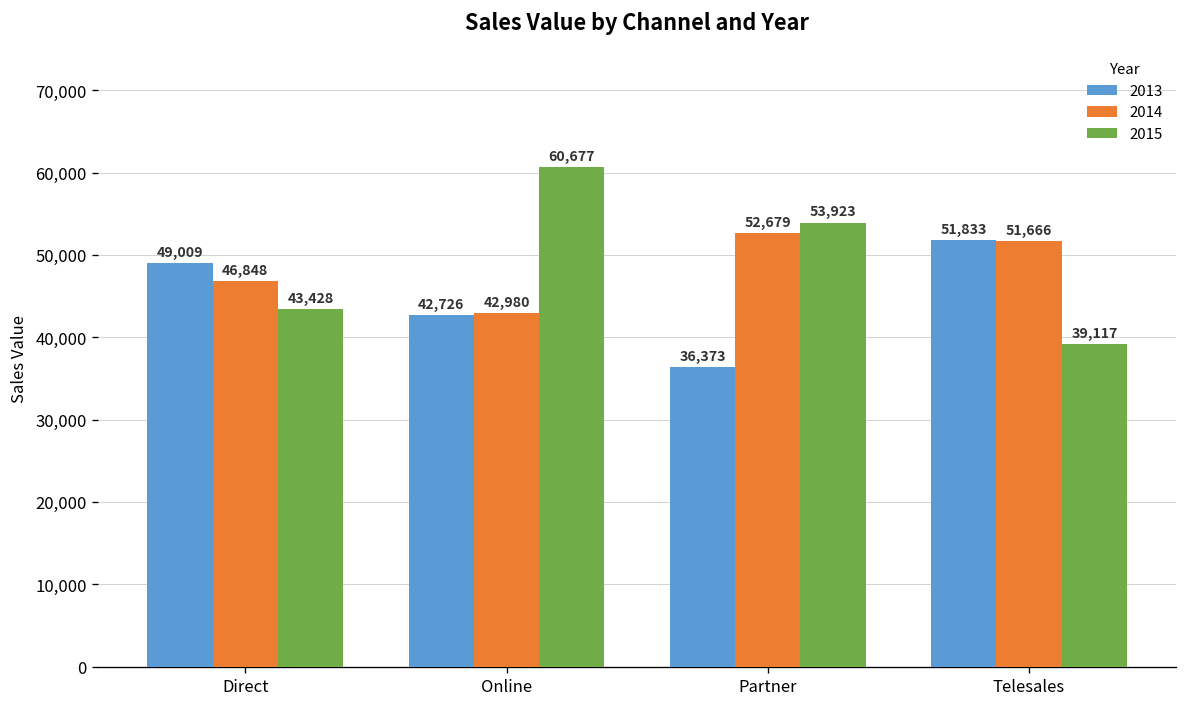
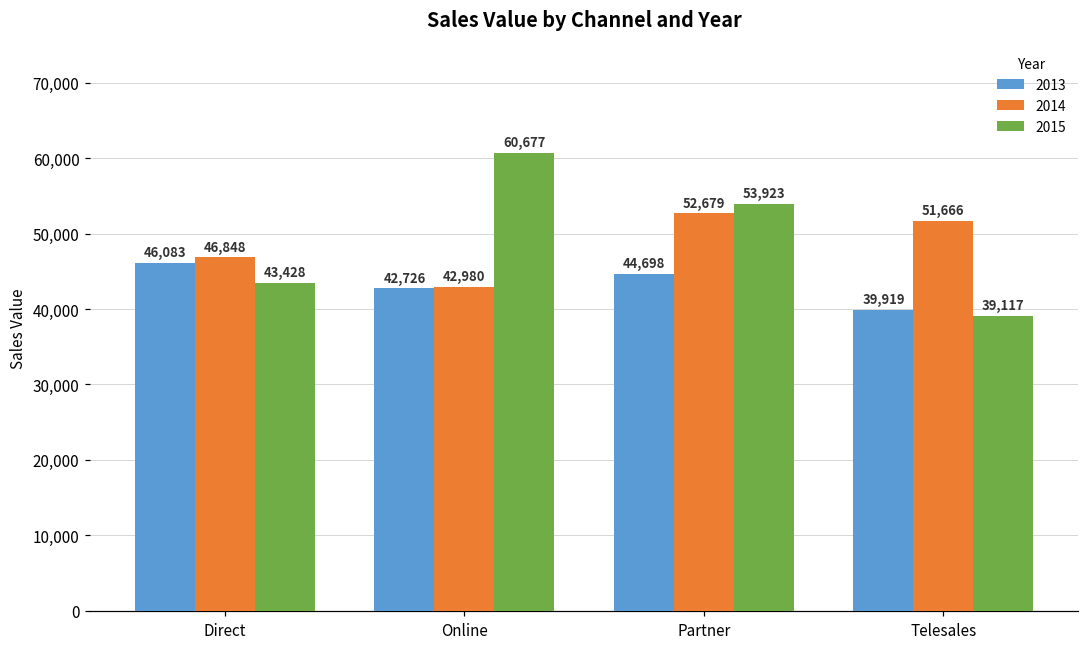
2013, Direct: 49,009 -> 46,083
2013, Partner: 36,373 -> 44,698
2013, Telesales: 51,833 -> 39,919
